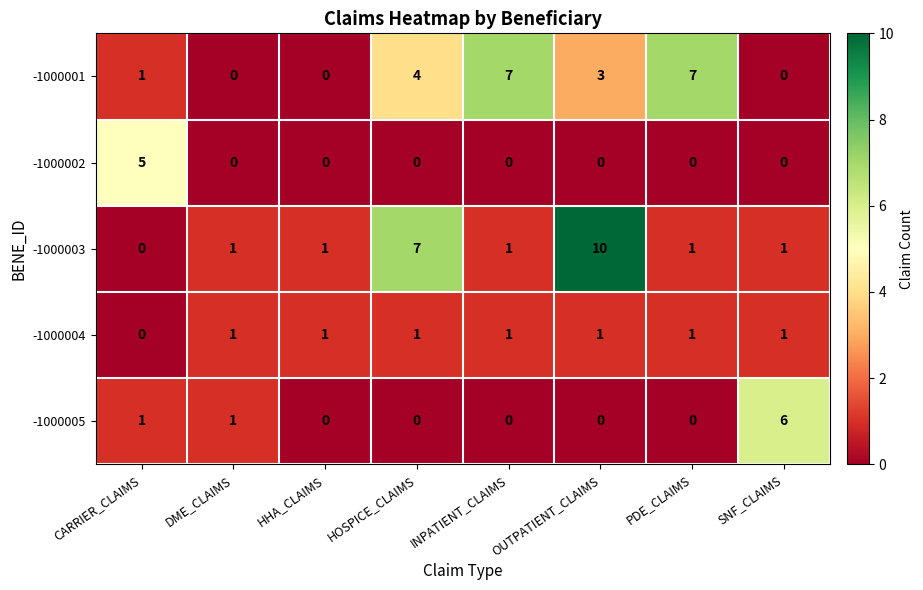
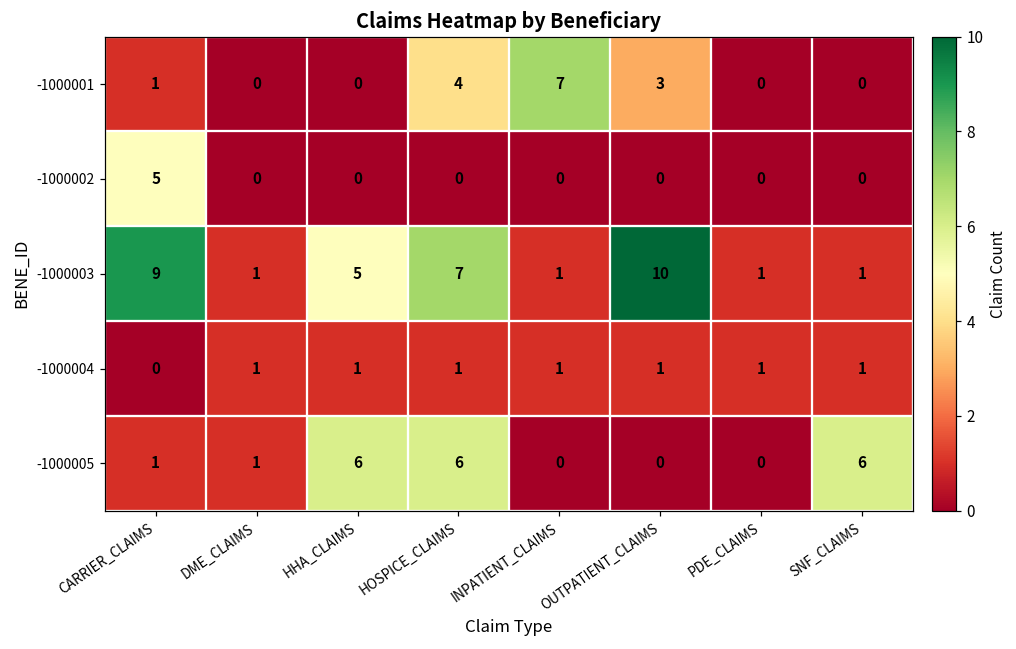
-1000001, PDE_CLAIMS: 7 -> 0
-1000003, CARRIER_CLAIMS: 0 -> 9
-1000003, HHA_CLAIMS: 1 -> 5
-1000005, HHA_CLAIMS: 0 -> 6
-1000005, HOSPICE_CLAIMS: 0 -> 6
